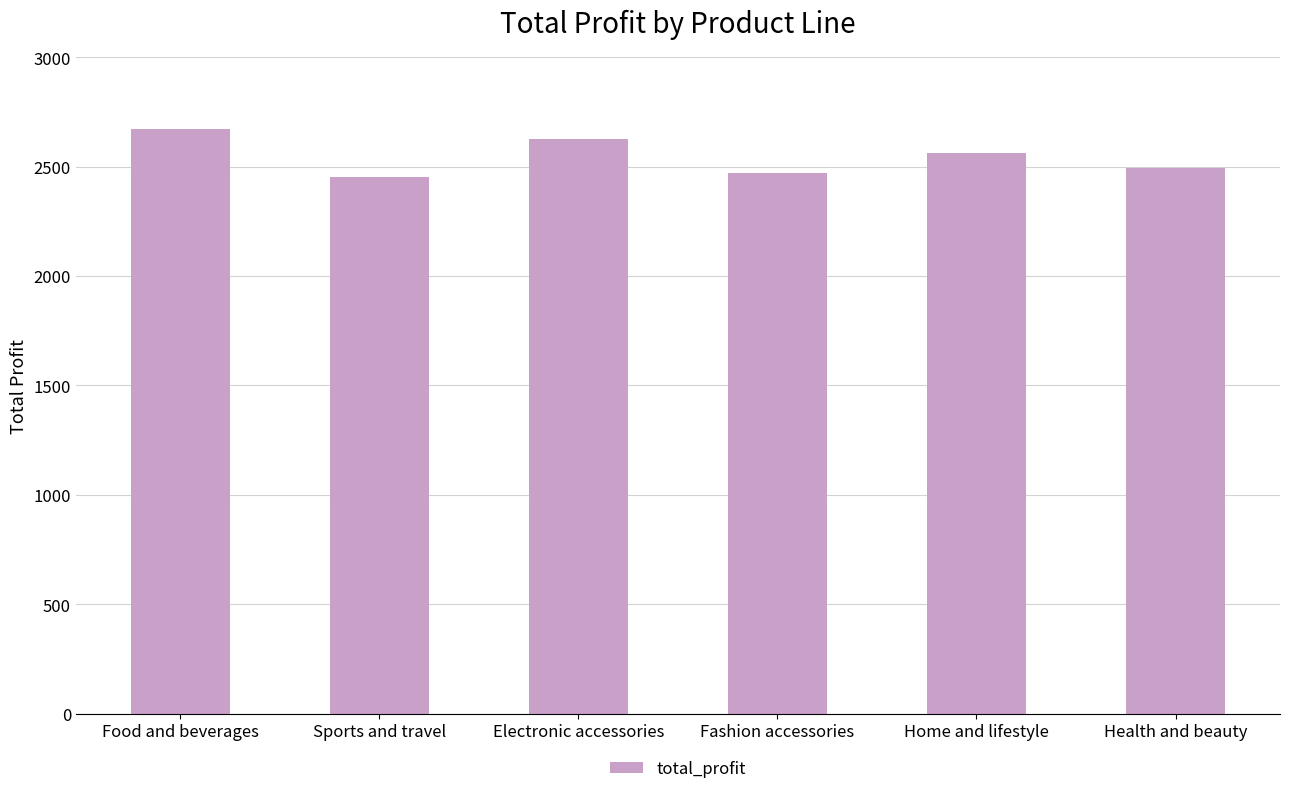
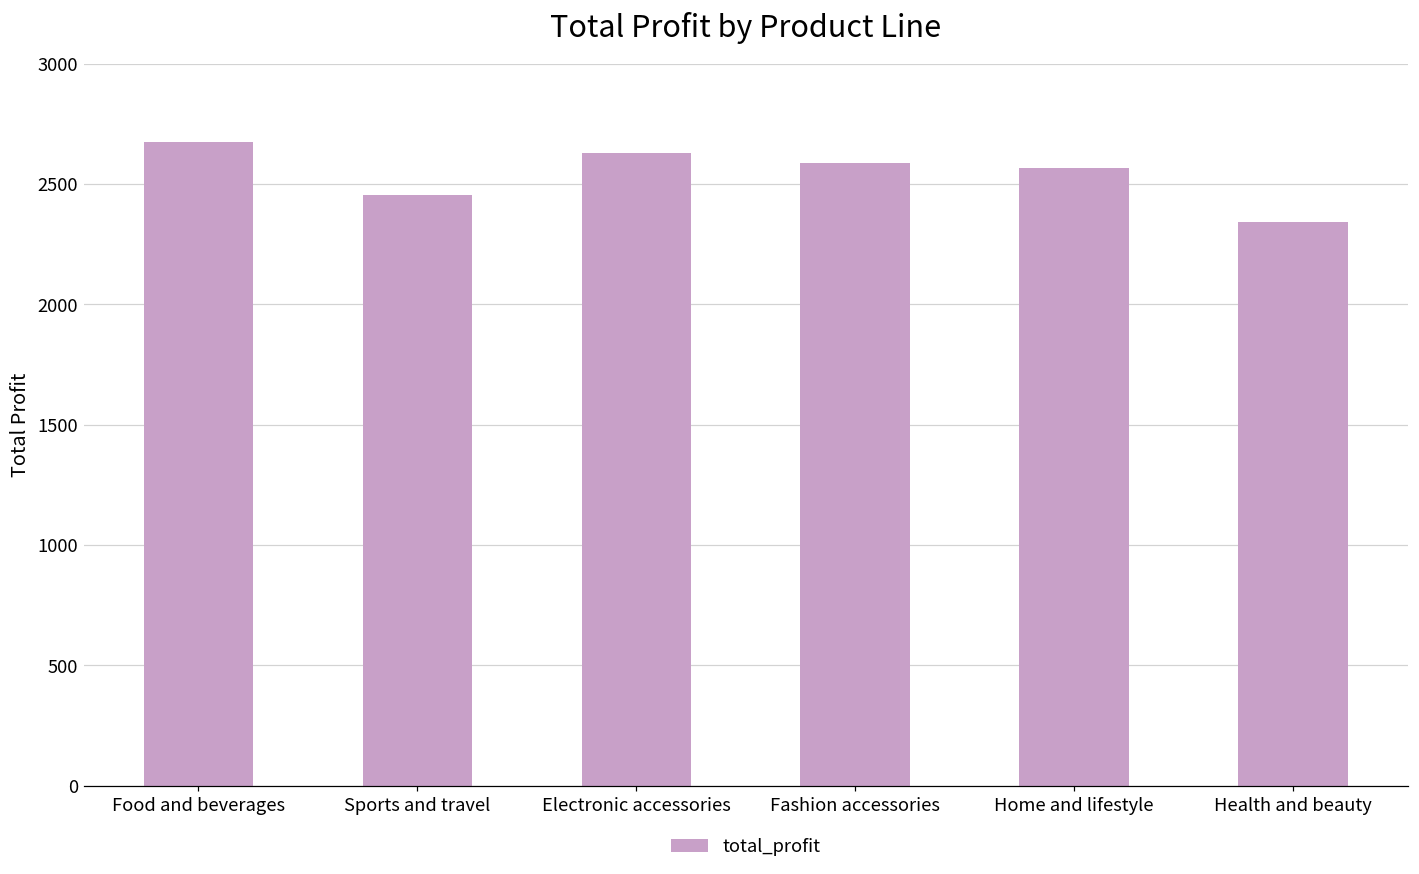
Fashion accessories: 2470 -> 2590
Health and beauty: 2490 -> 2340
